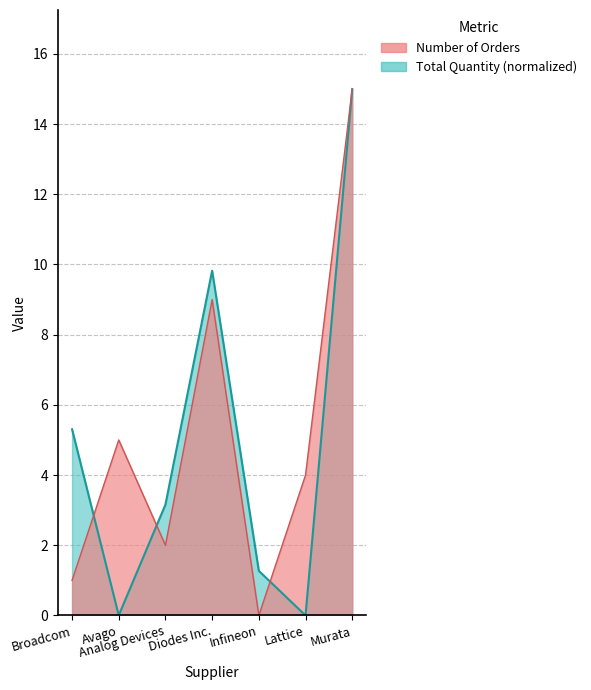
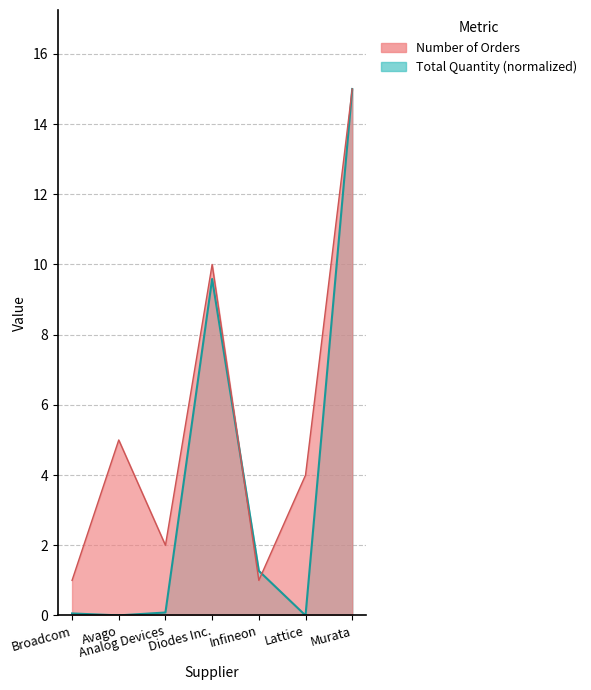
Total Quantity (normalized), Broadcom: 5.3 -> 0.1
Total Quantity (normalized), Analog Devices: 3.2 -> 0.1
Total Quantity (normalized), Diodes Inc.: 9.8 -> 9.6
Number of Orders, Diodes Inc.: 9 -> 10
Number of Orders, Infineon: 0 -> 1
